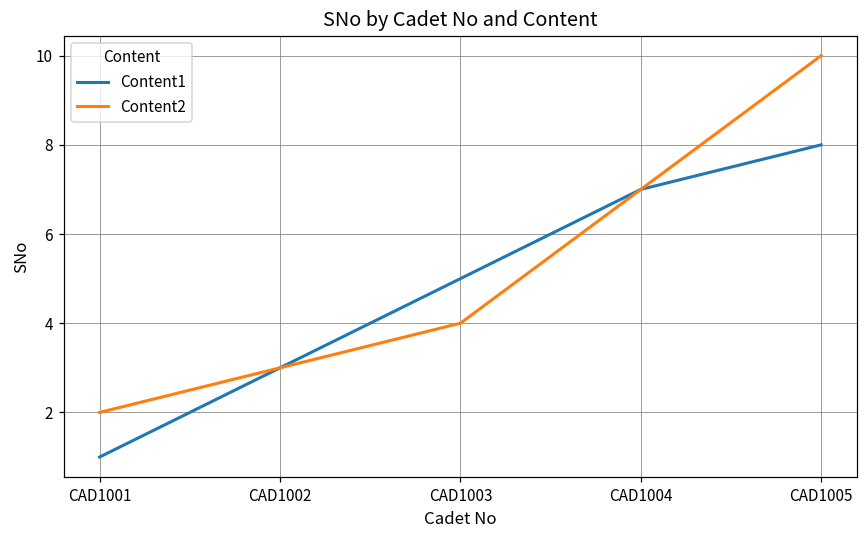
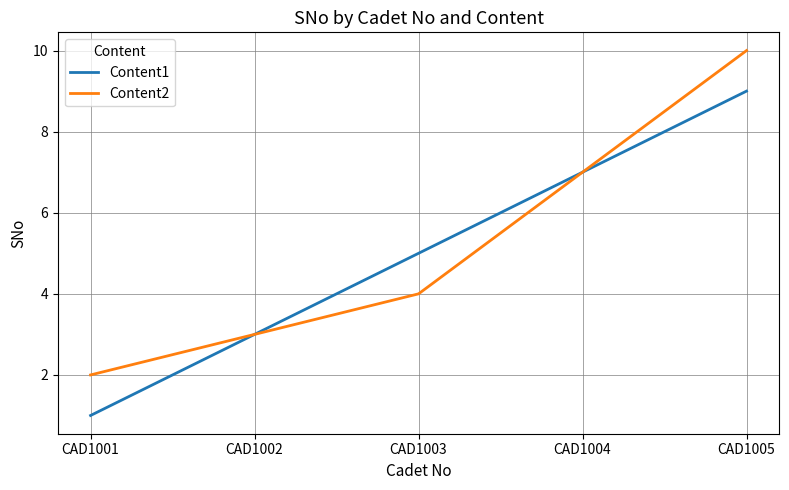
Content1, CAD1005: 8 -> 9
